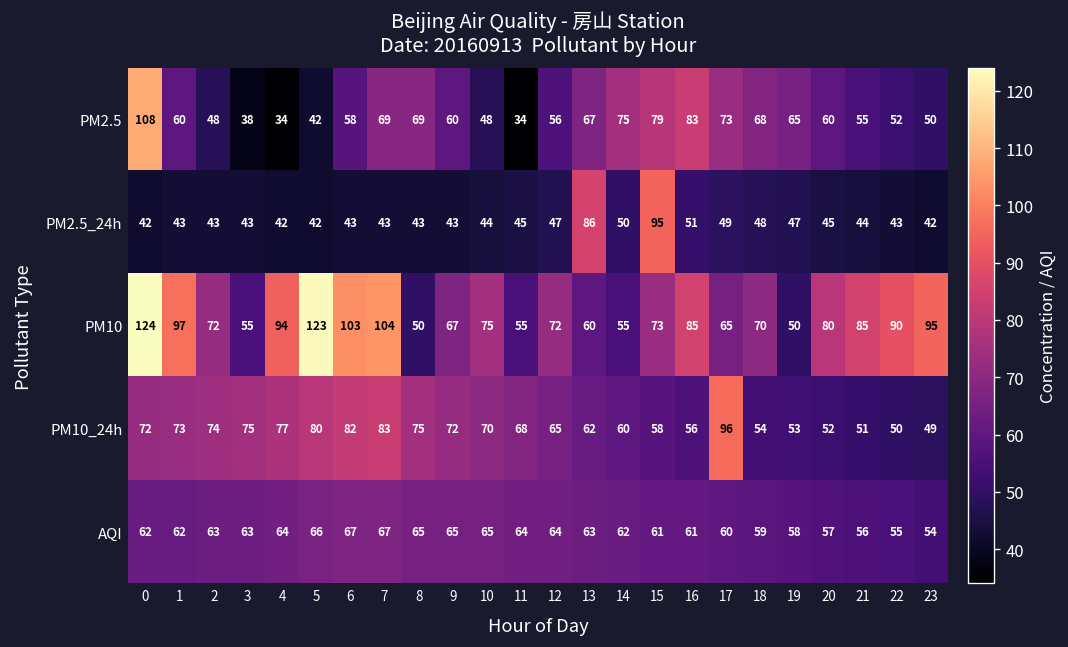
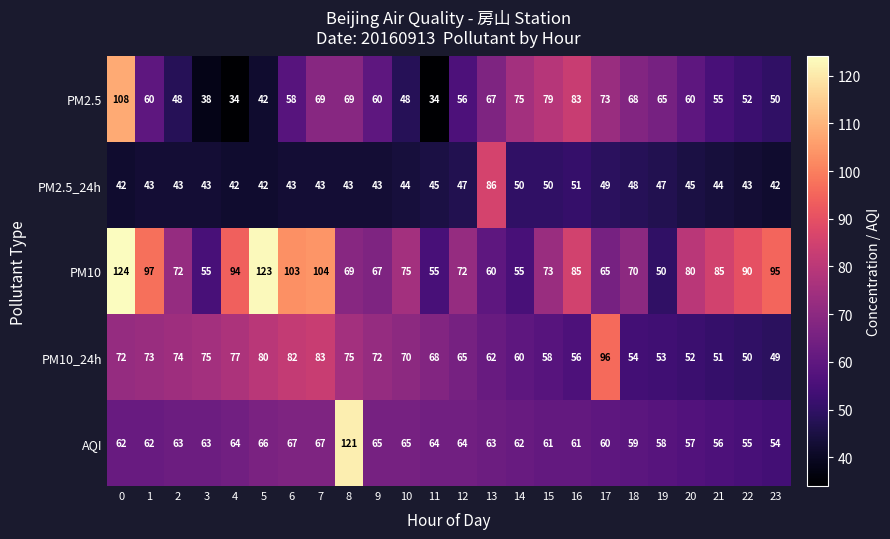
PM2.5_24h, 15: 95 -> 50
PM10, 8: 50 -> 69
AQI, 8: 65 -> 121
